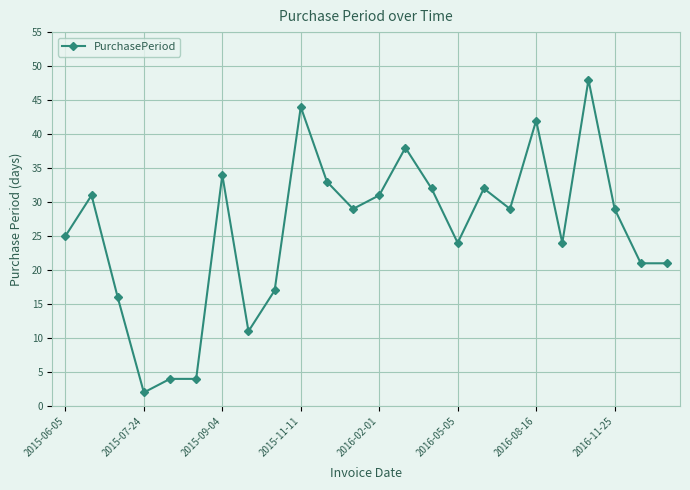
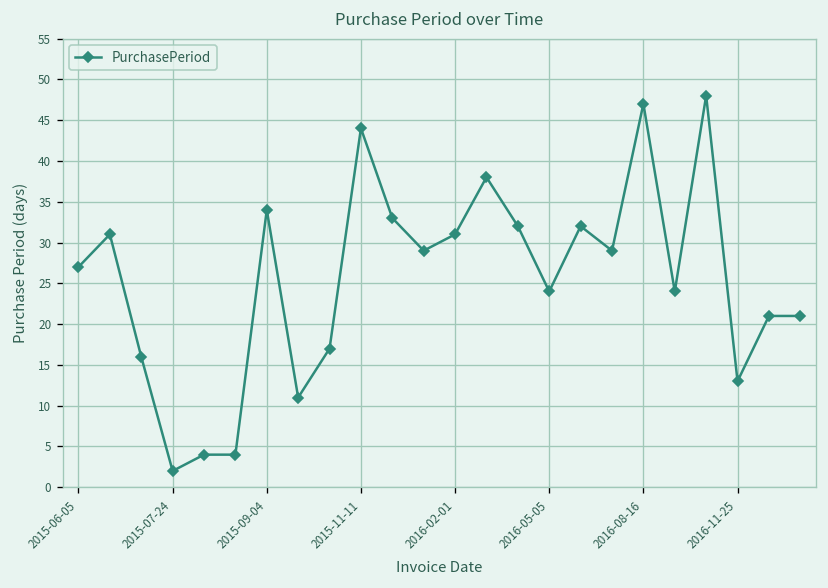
2015-06-05: 25 -> 27
2016-08-16: 42 -> 47
2016-11-25: 29 -> 13
